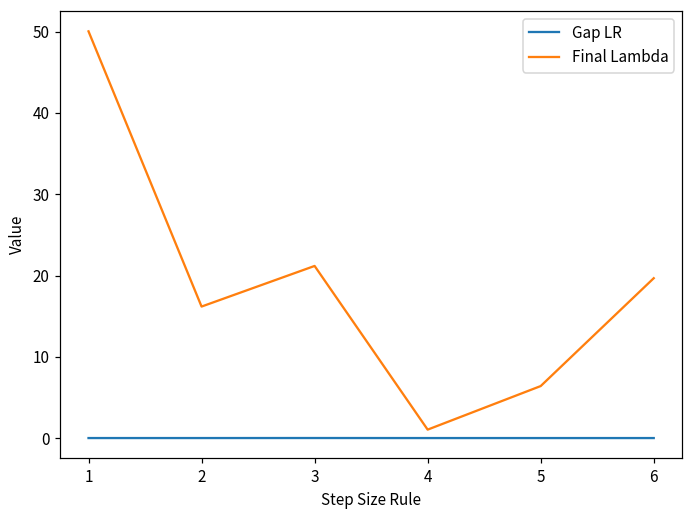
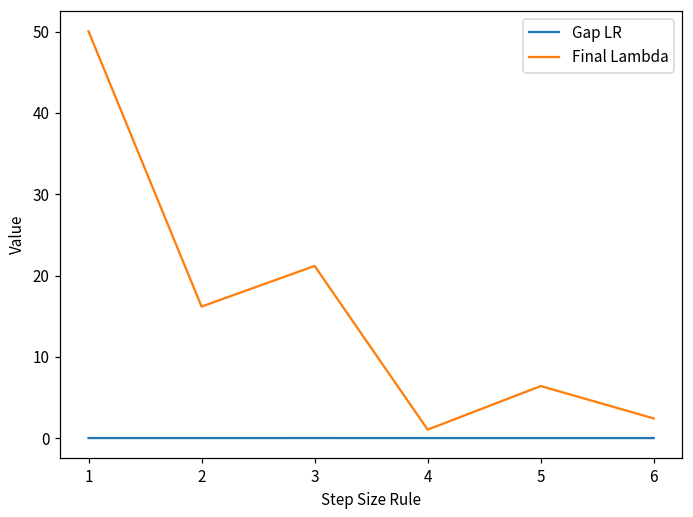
Final Lambda, 6: 20 -> 2
